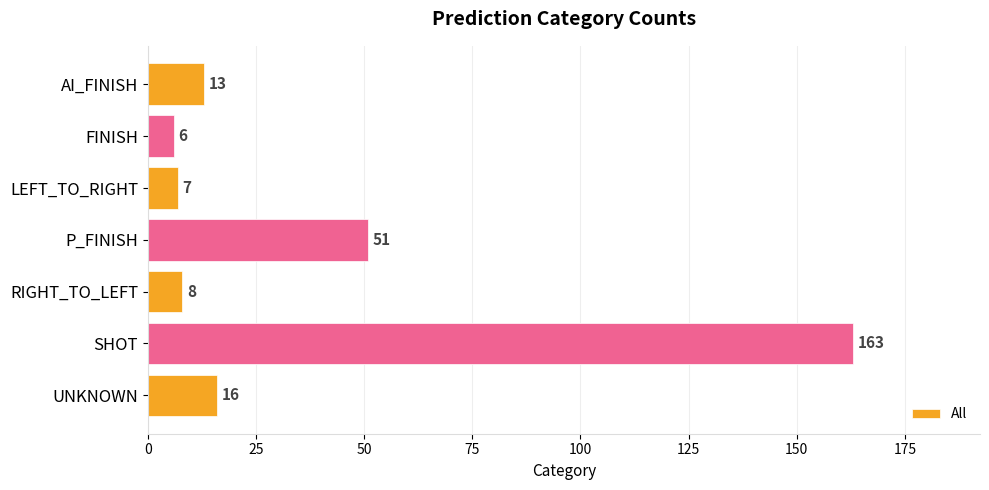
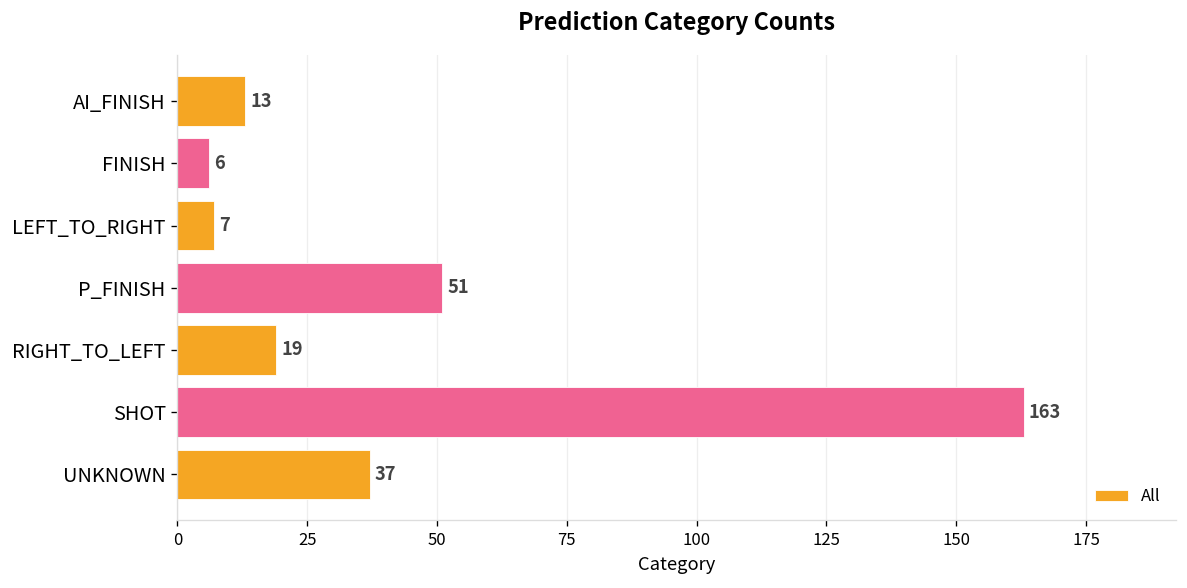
RIGHT_TO_LEFT: 8 -> 19
UNKNOWN: 16 -> 37
